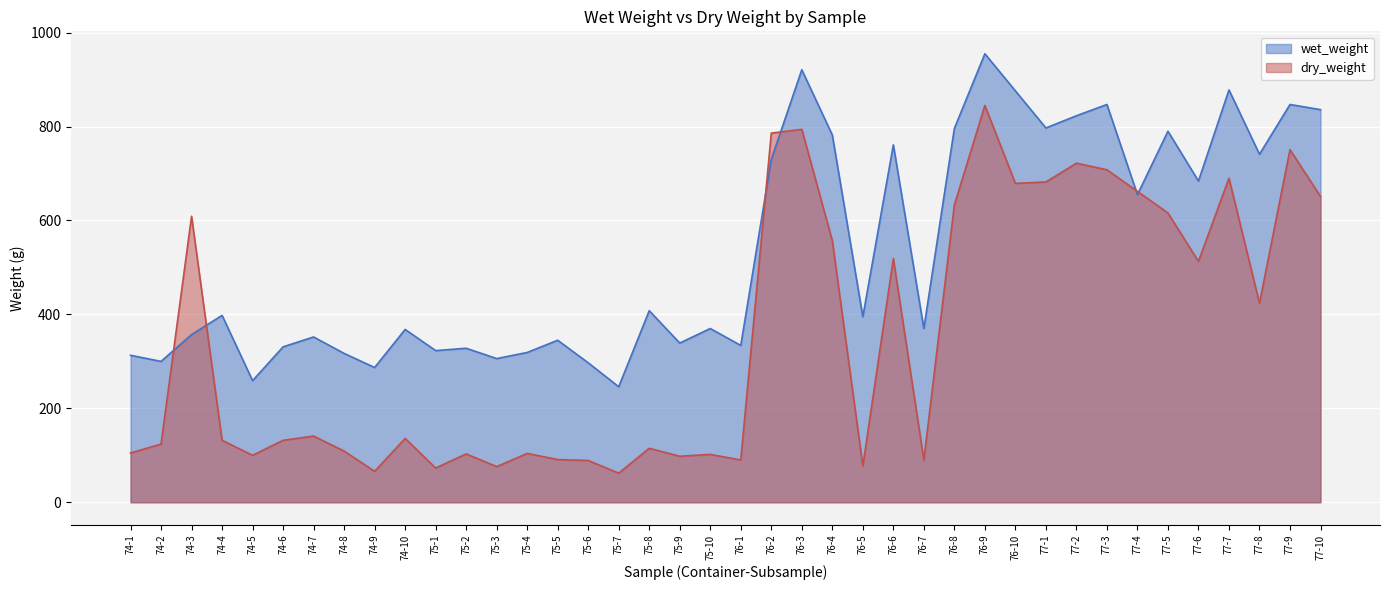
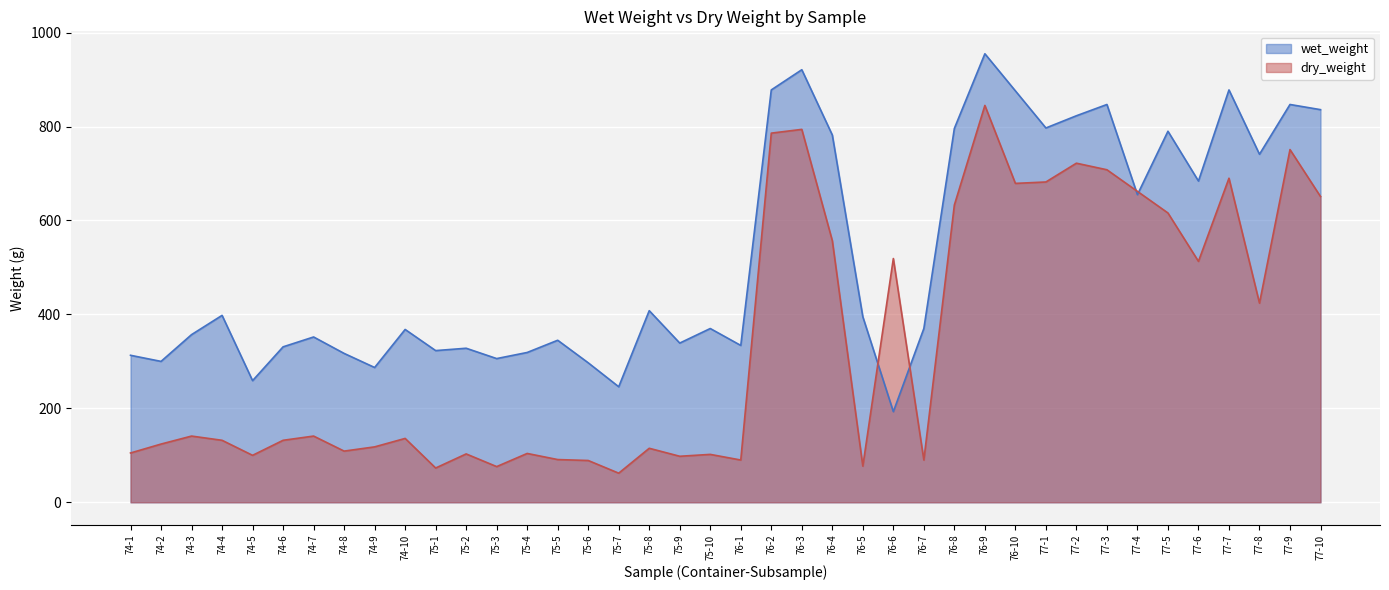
dry_weight, 74-3: 610 -> 140
dry_weight, 74-9: 70 -> 120
wet_weight, 76-2: 730 -> 880
wet_weight, 76-6: 760 -> 190
